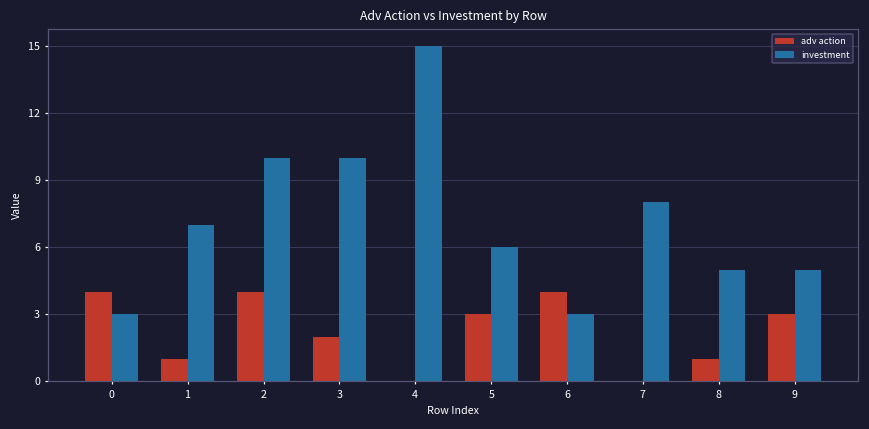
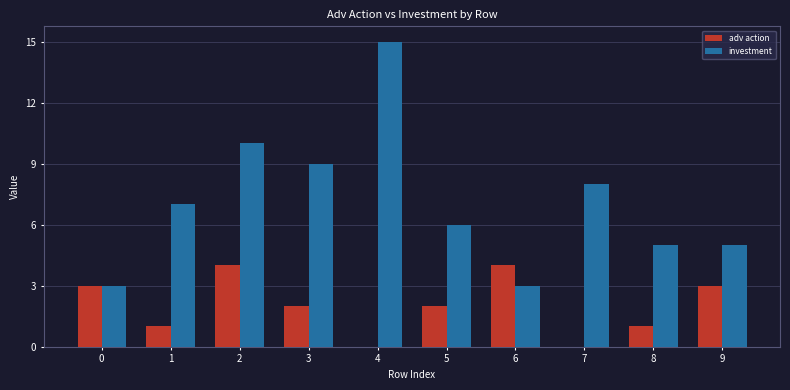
adv action, 0: 4 -> 3
investment, 3: 10 -> 9
adv action, 5: 3 -> 2
